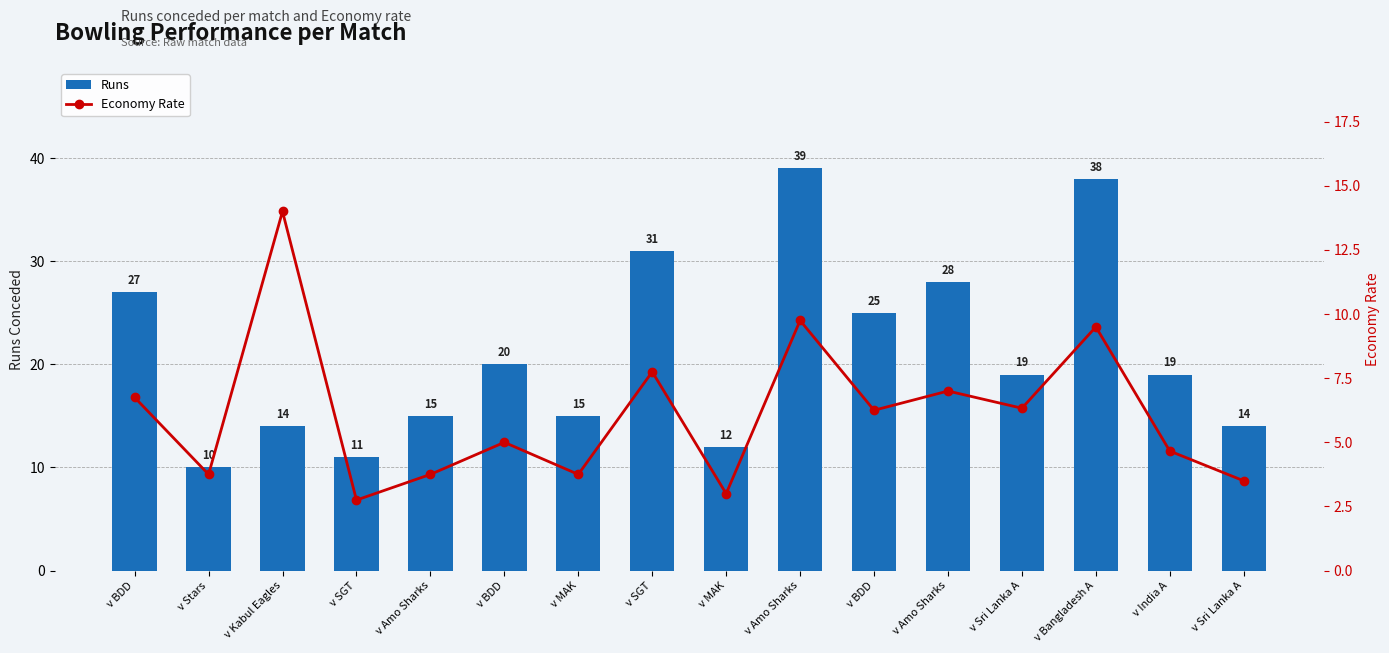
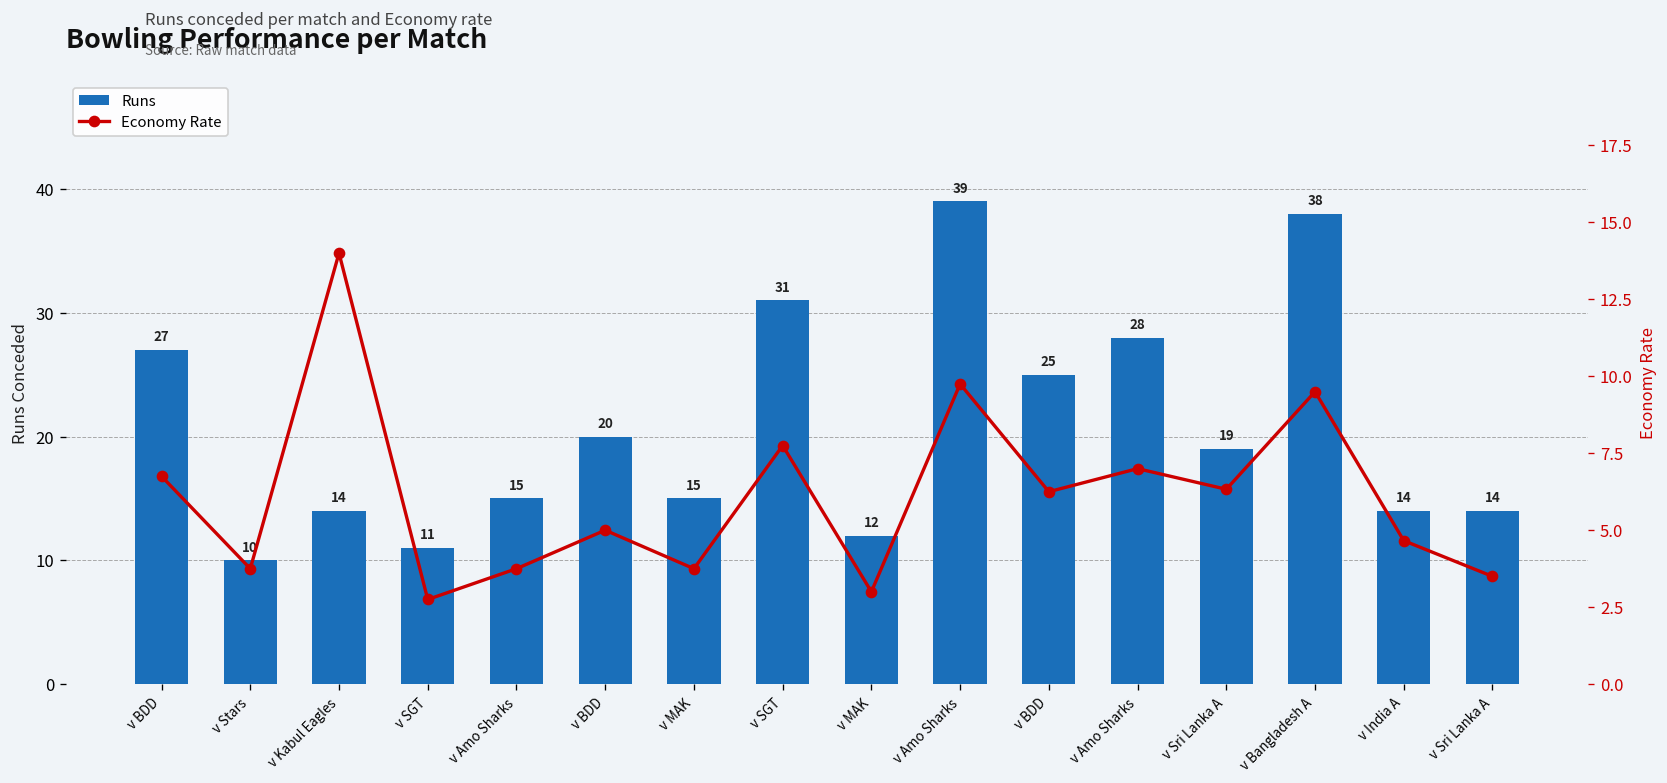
Runs, v India A: 19 -> 14
